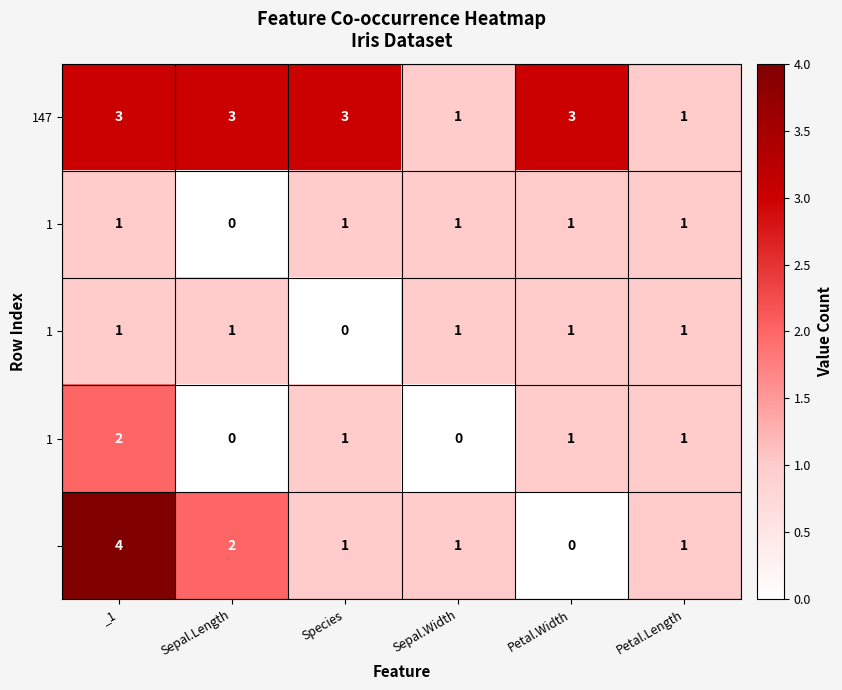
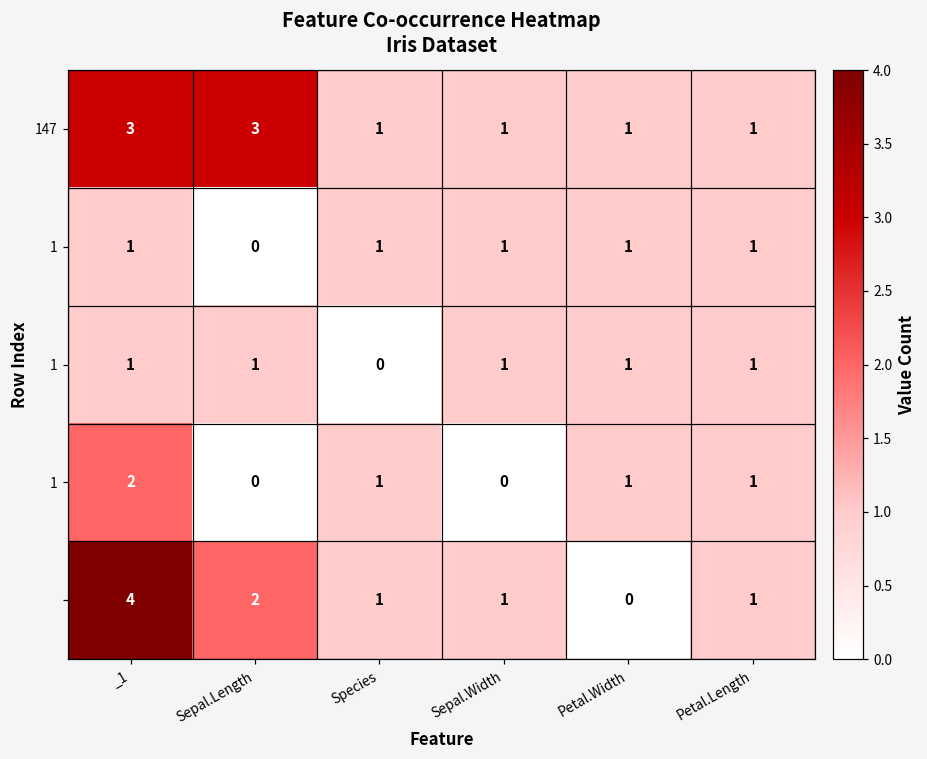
147, Species: 3 -> 1
147, Petal.Width: 3 -> 1
